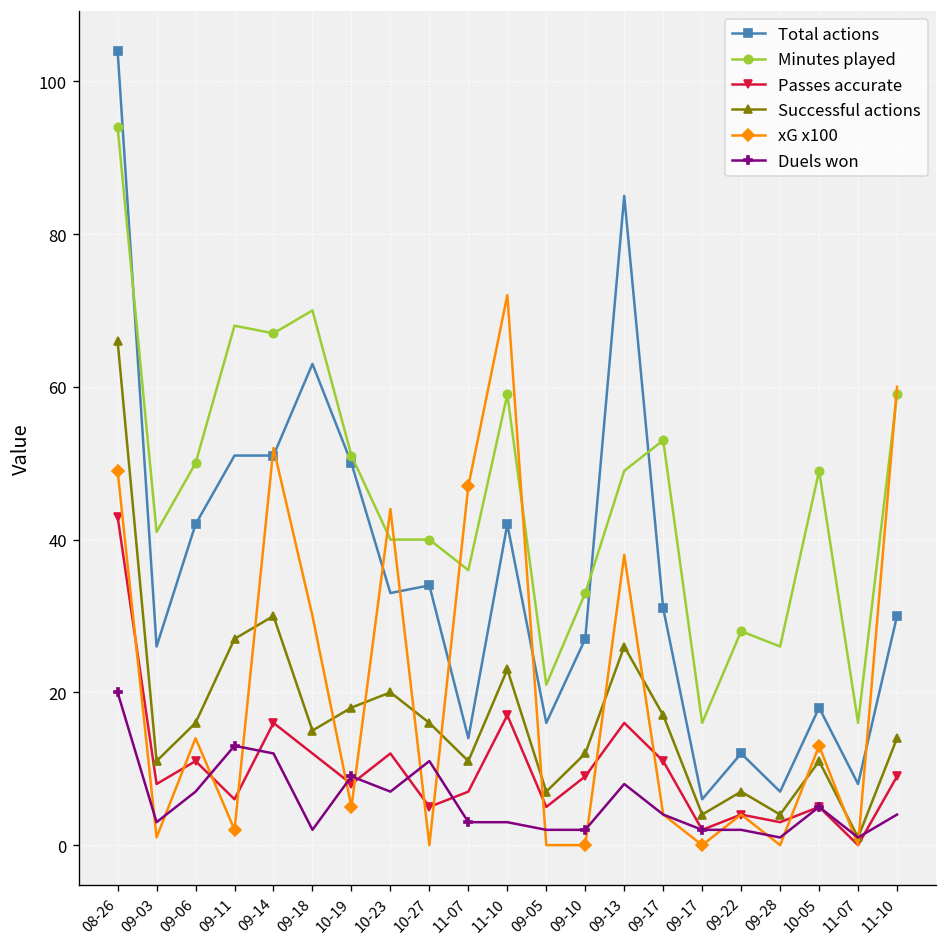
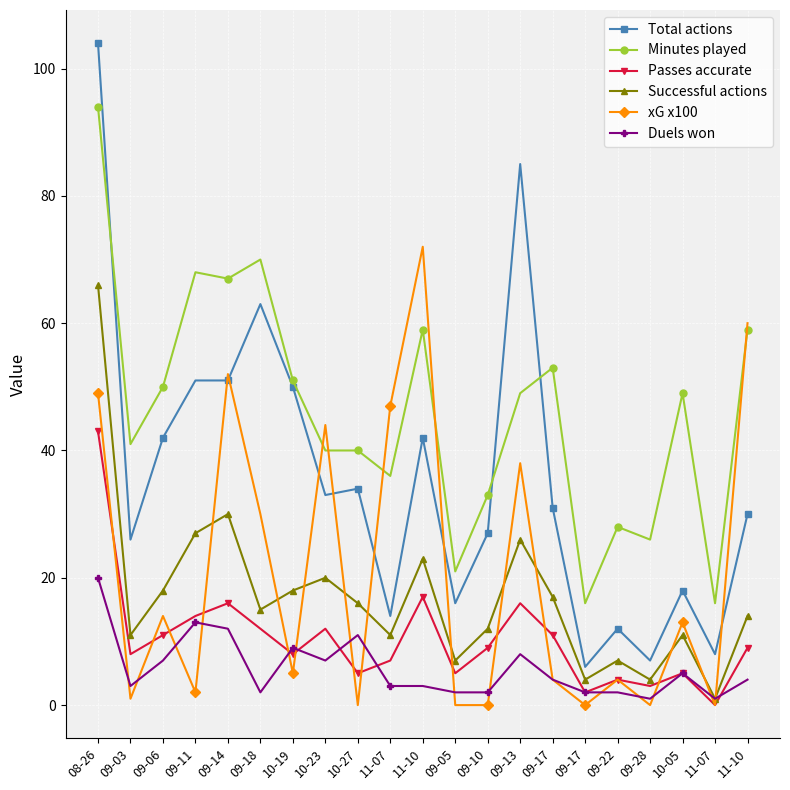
Successful actions, 09-06: 16 -> 18
Passes accurate, 09-11: 6 -> 14
